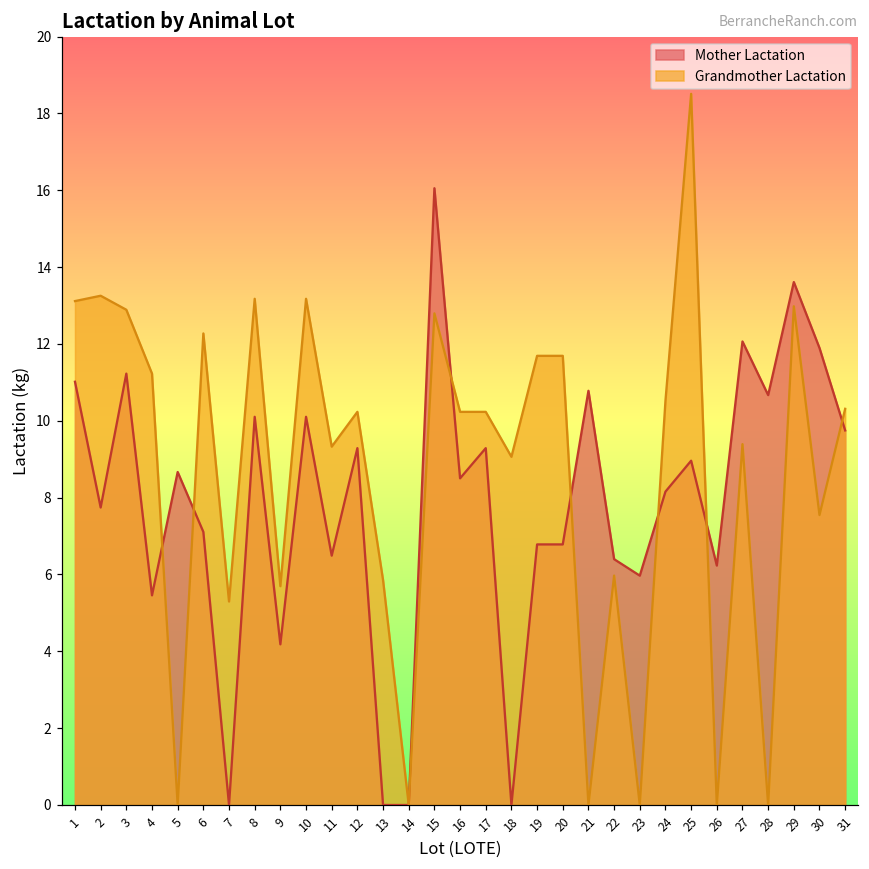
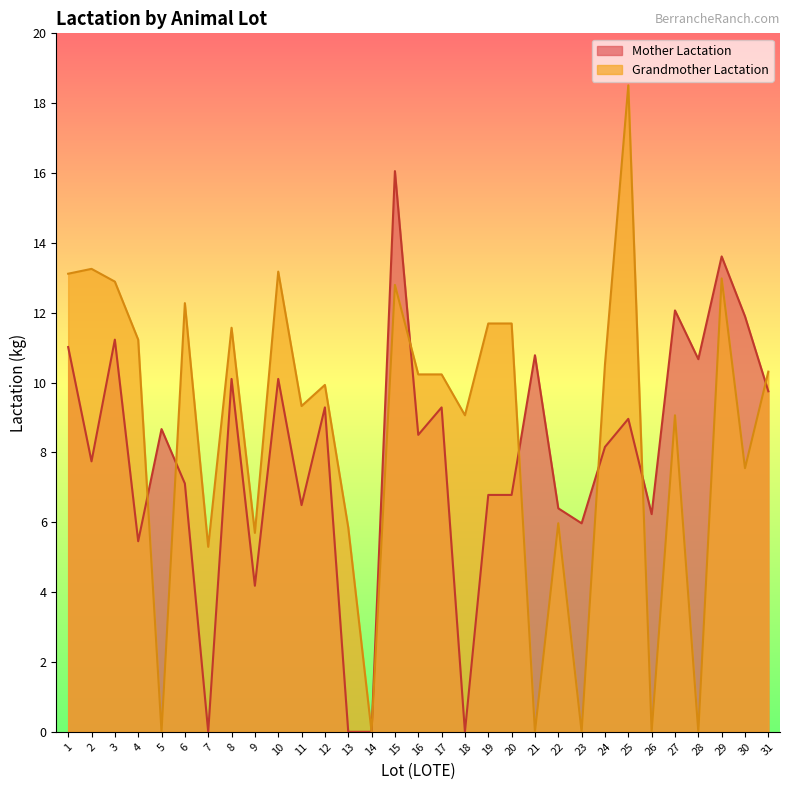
Grandmother Lactation, 8: 13.2 -> 11.6
Grandmother Lactation, 12: 10.2 -> 9.9
Grandmother Lactation, 27: 9.4 -> 9.1
